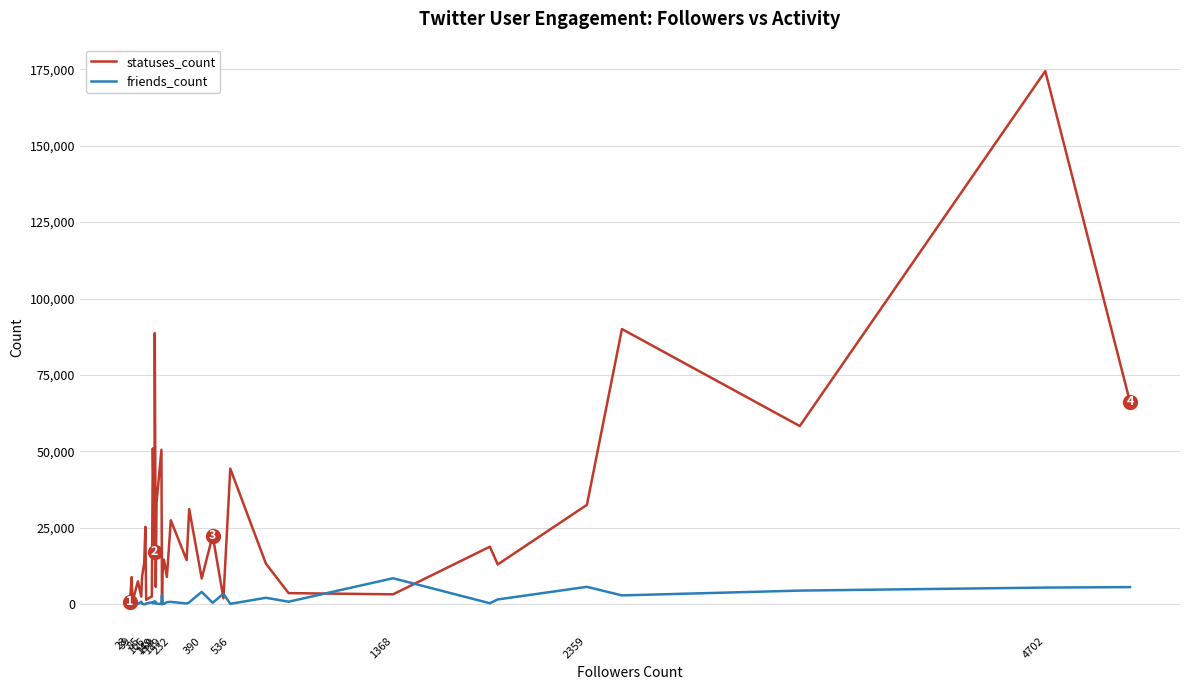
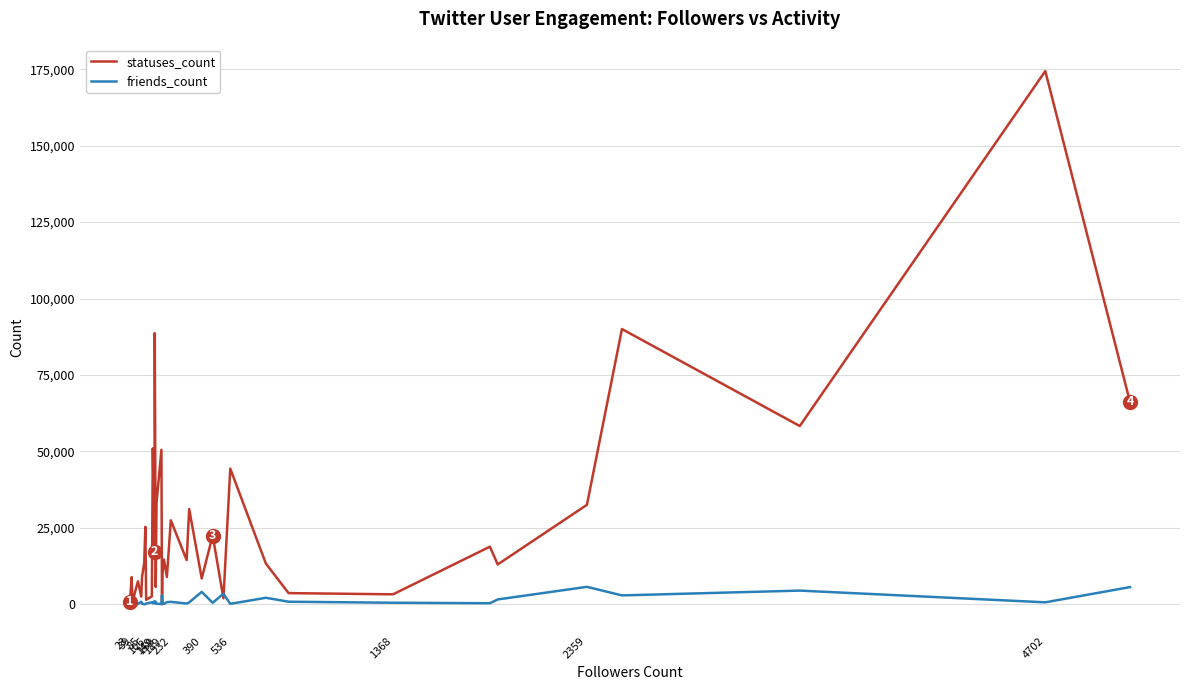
friends_count, 1368: 9,000 -> 1,000
friends_count, 4702: 5,000 -> 1,000
